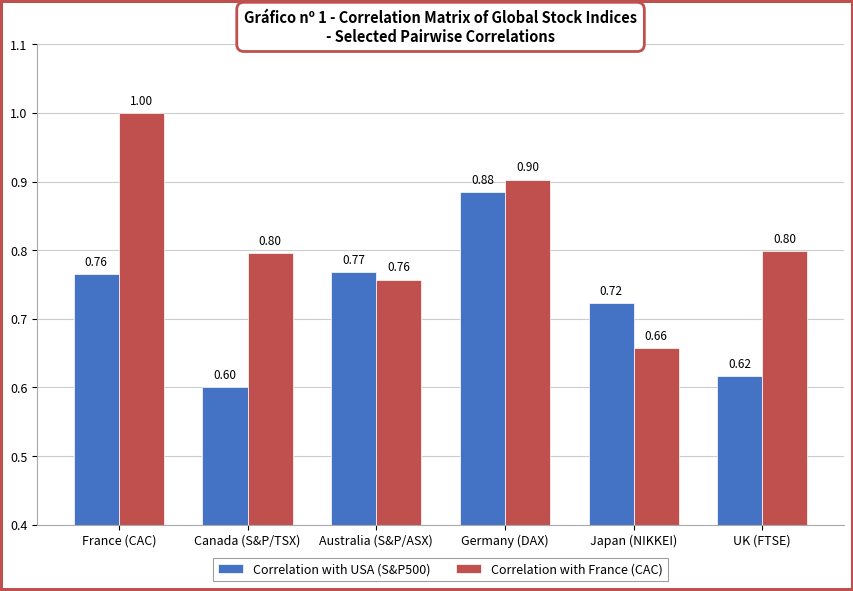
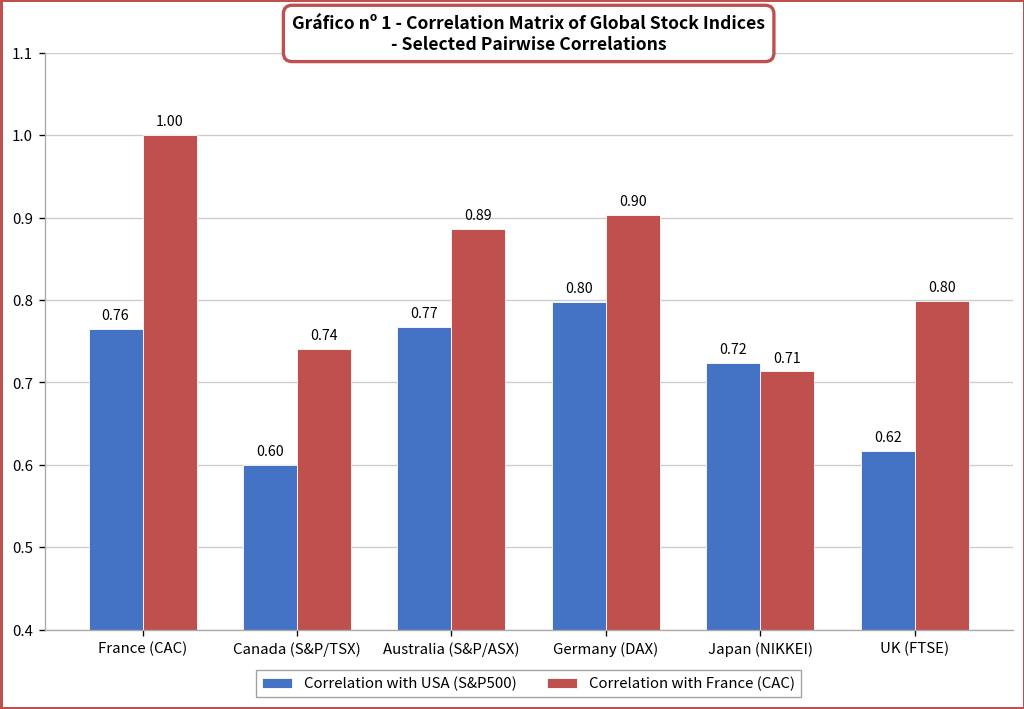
Correlation with France (CAC), Canada (S&P/TSX): 0.80 -> 0.74
Correlation with France (CAC), Australia (S&P/ASX): 0.76 -> 0.89
Correlation with USA (S&P500), Germany (DAX): 0.88 -> 0.80
Correlation with France (CAC), Japan (NIKKEI): 0.66 -> 0.71
